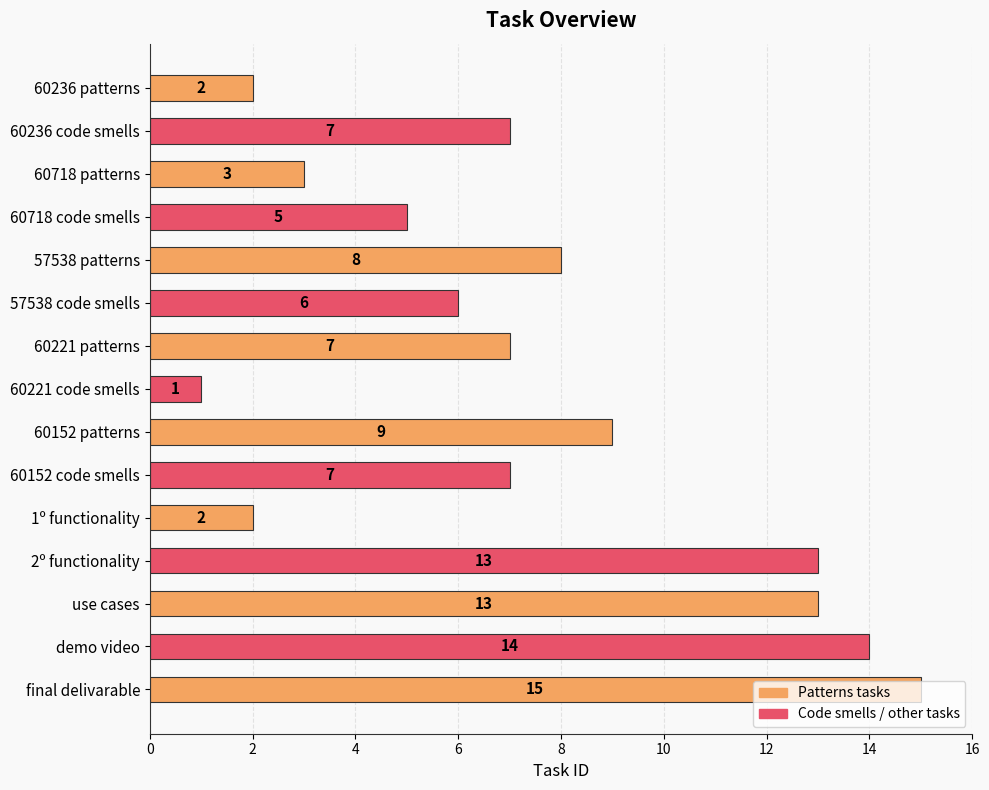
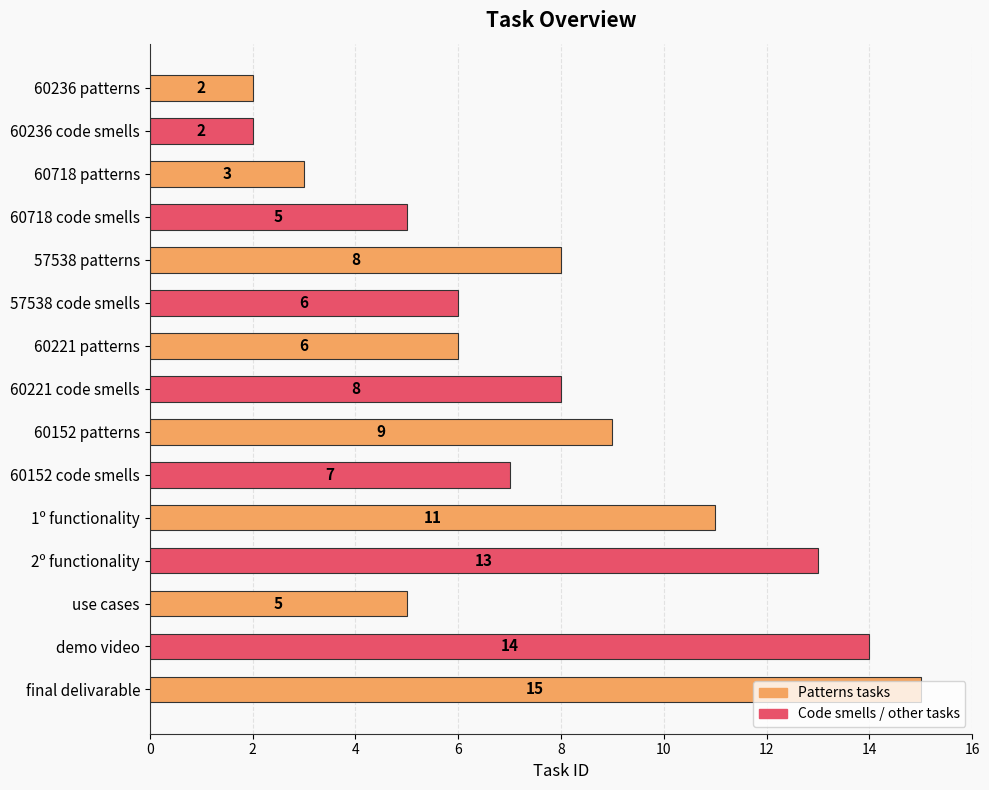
60236 code smells: 7 -> 2
60221 patterns: 7 -> 6
60221 code smells: 1 -> 8
1º functionality: 2 -> 11
use cases: 13 -> 5
